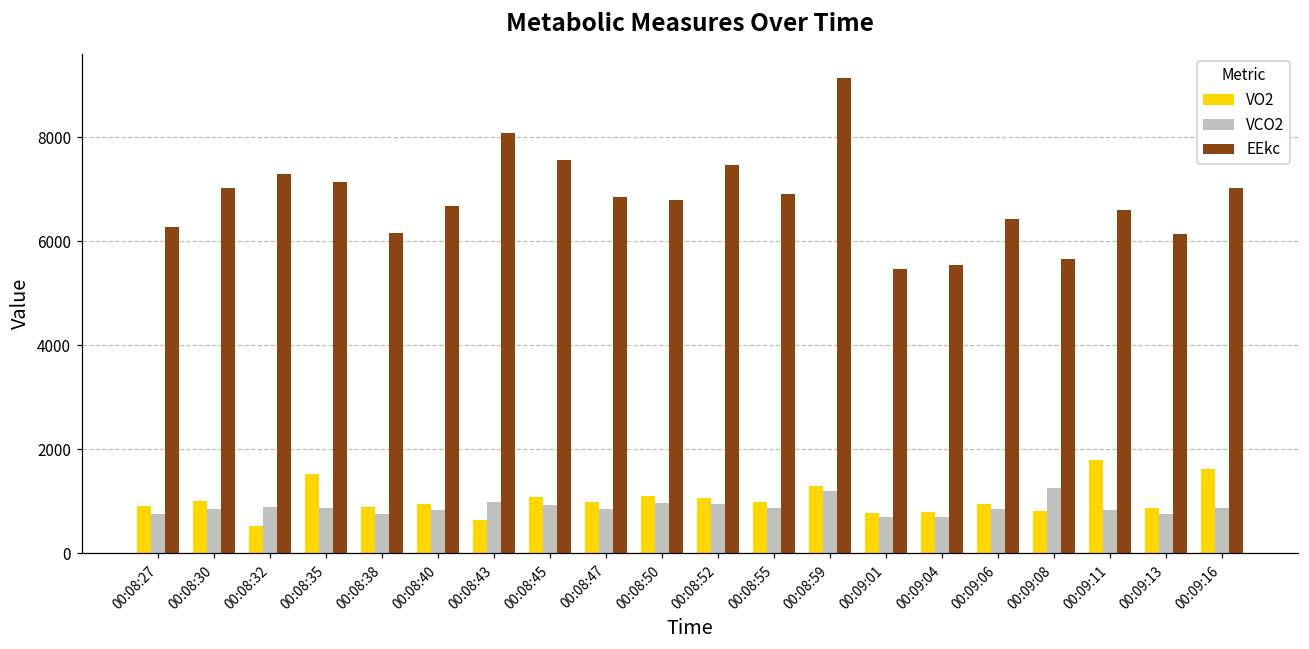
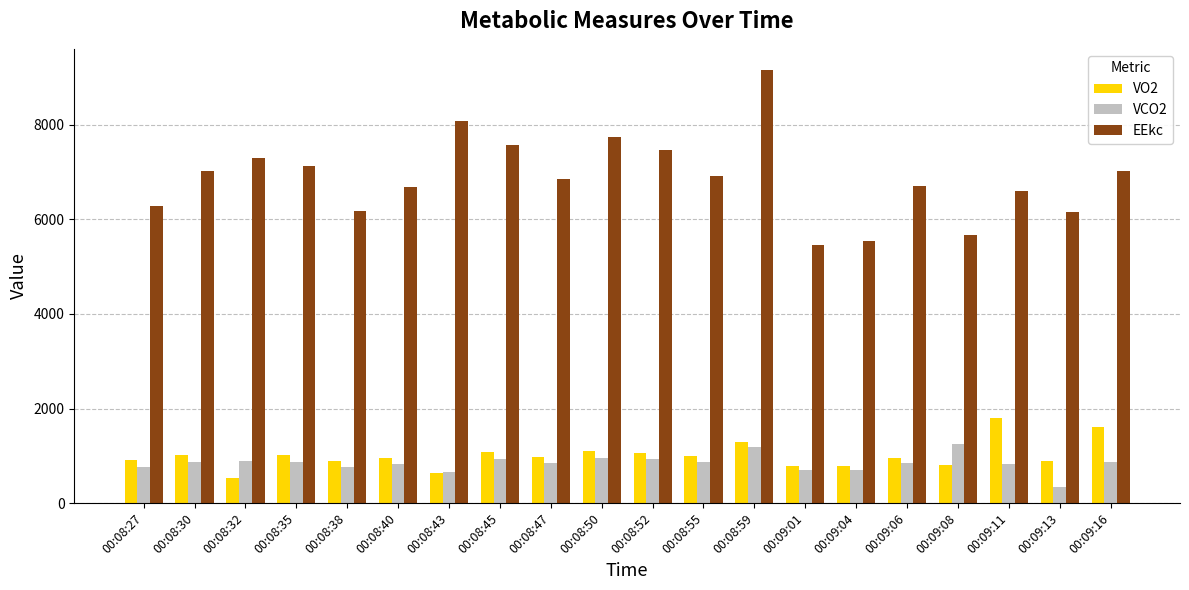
VO2, 00:08:35: 1500 -> 1000
VCO2, 00:08:43: 1000 -> 700
EEkc, 00:08:50: 6800 -> 7800
EEkc, 00:09:06: 6400 -> 6700
VCO2, 00:09:13: 800 -> 300
